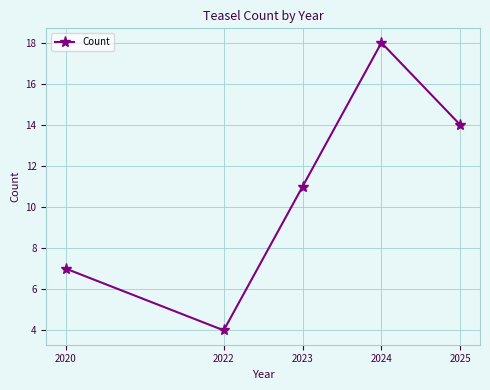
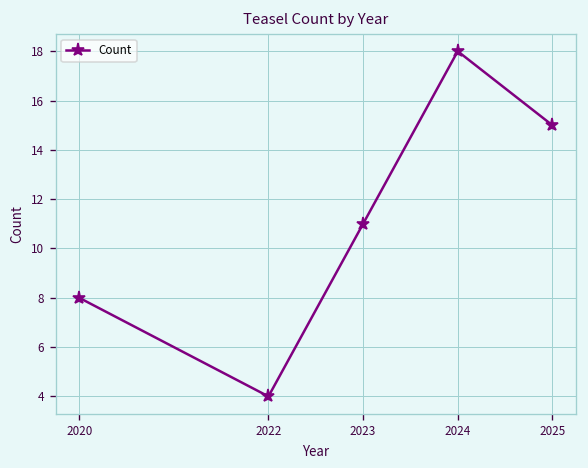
2020: 7 -> 8
2025: 14 -> 15
